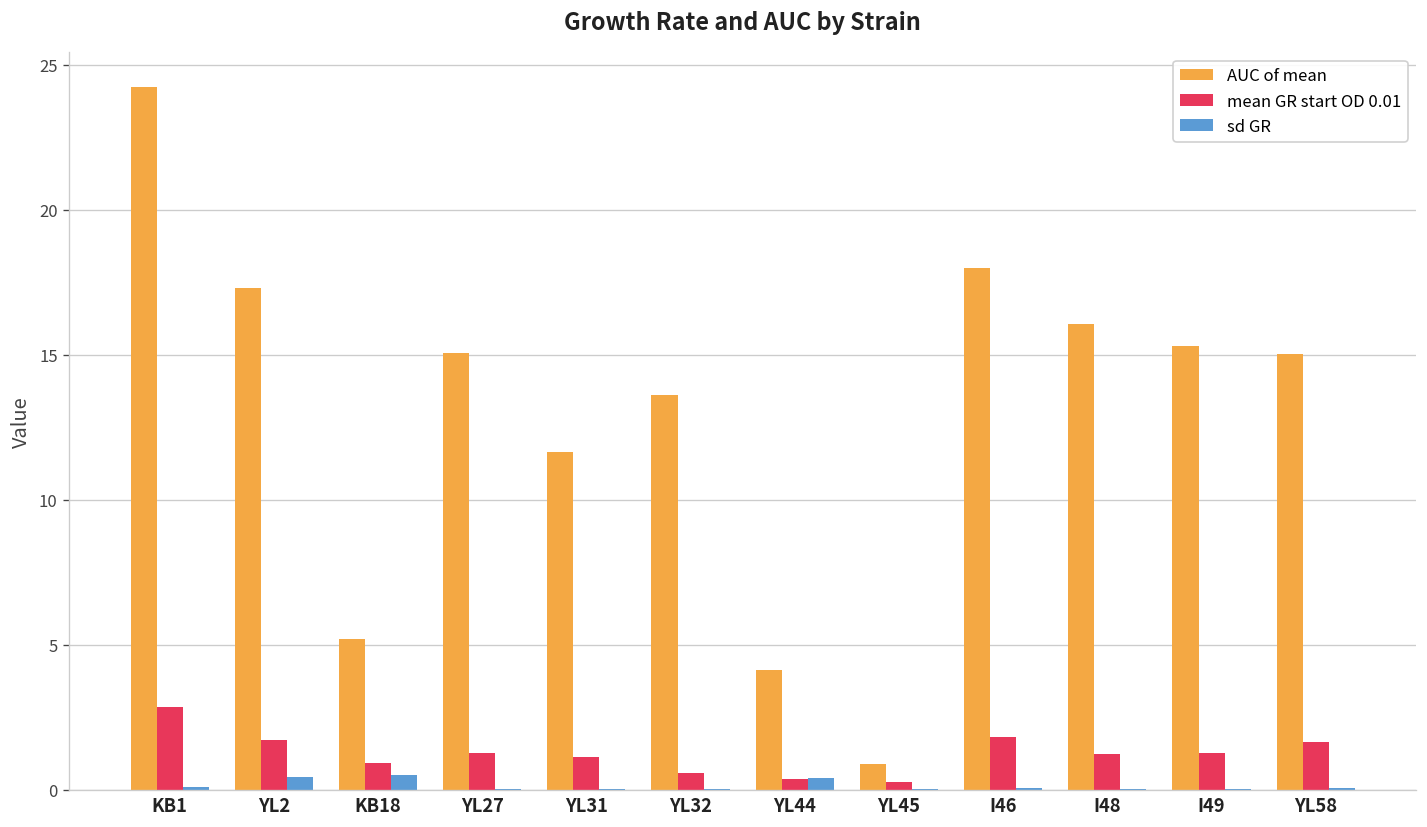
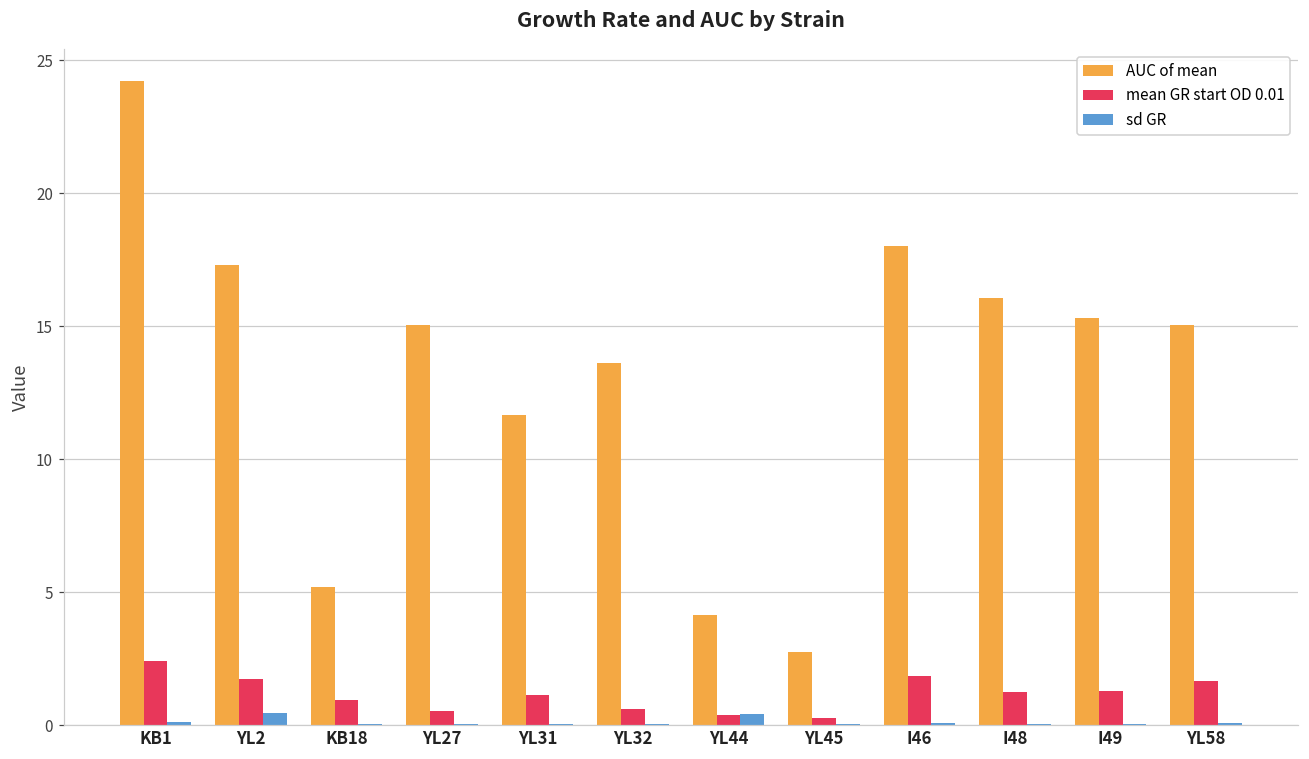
mean GR start OD 0.01, KB1: 2.8 -> 2.4
sd GR, KB18: 0.5 -> 0.0
mean GR start OD 0.01, YL27: 1.3 -> 0.5
AUC of mean, YL45: 0.9 -> 2.7
